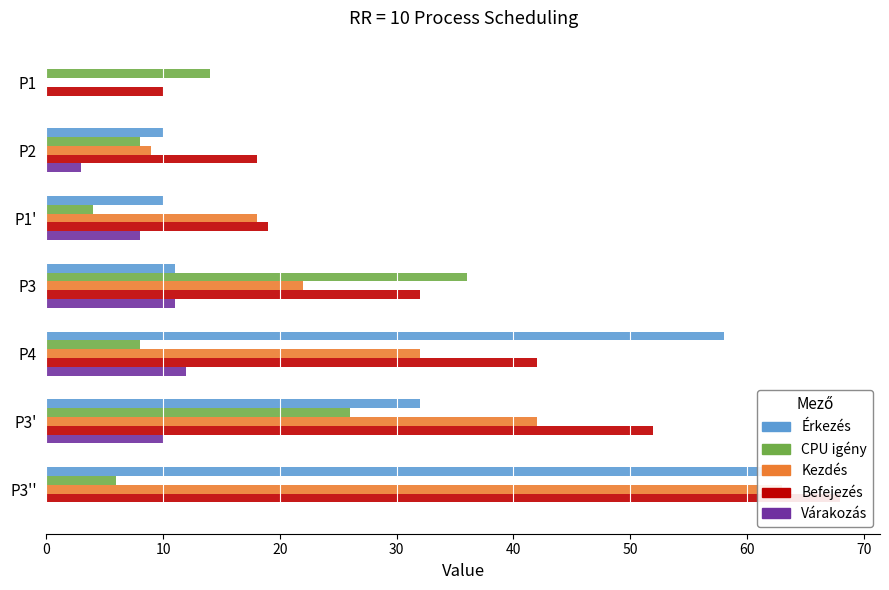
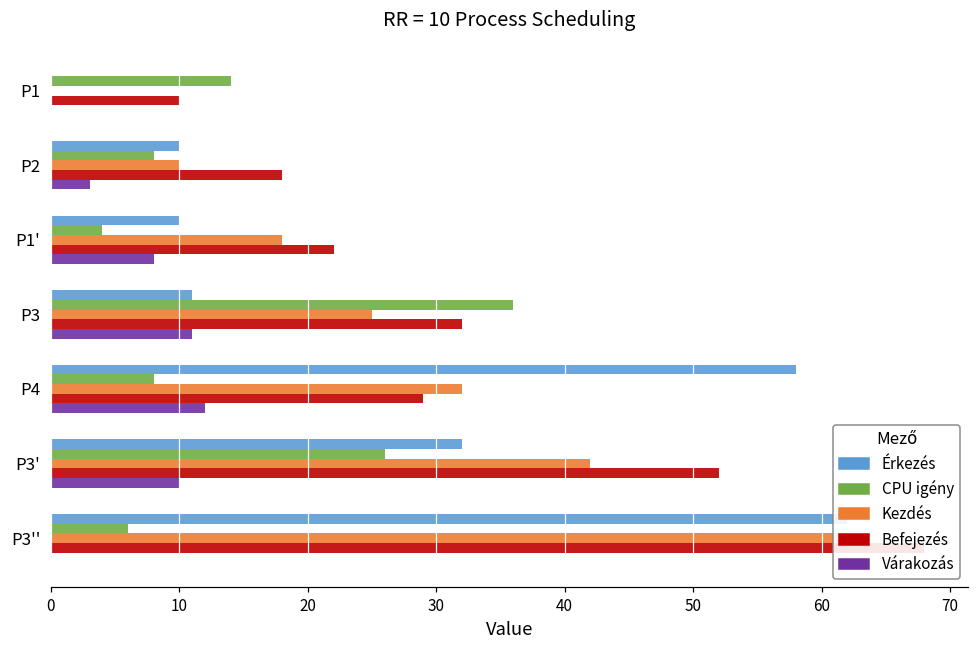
Kezdés, P2: 9 -> 10
Befejezés, P1': 19 -> 22
Kezdés, P3: 22 -> 25
Befejezés, P4: 42 -> 29
